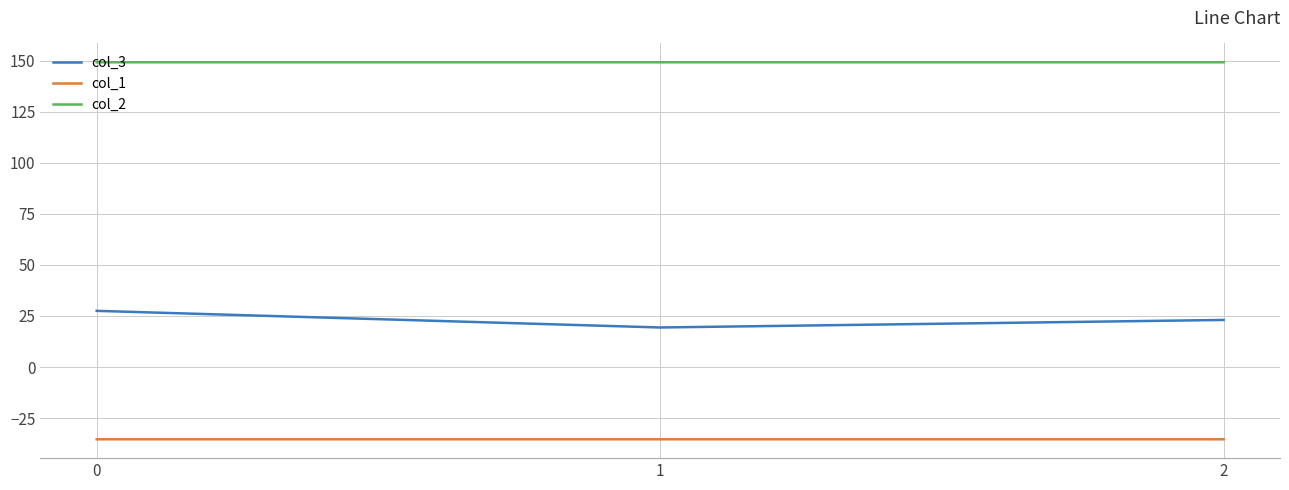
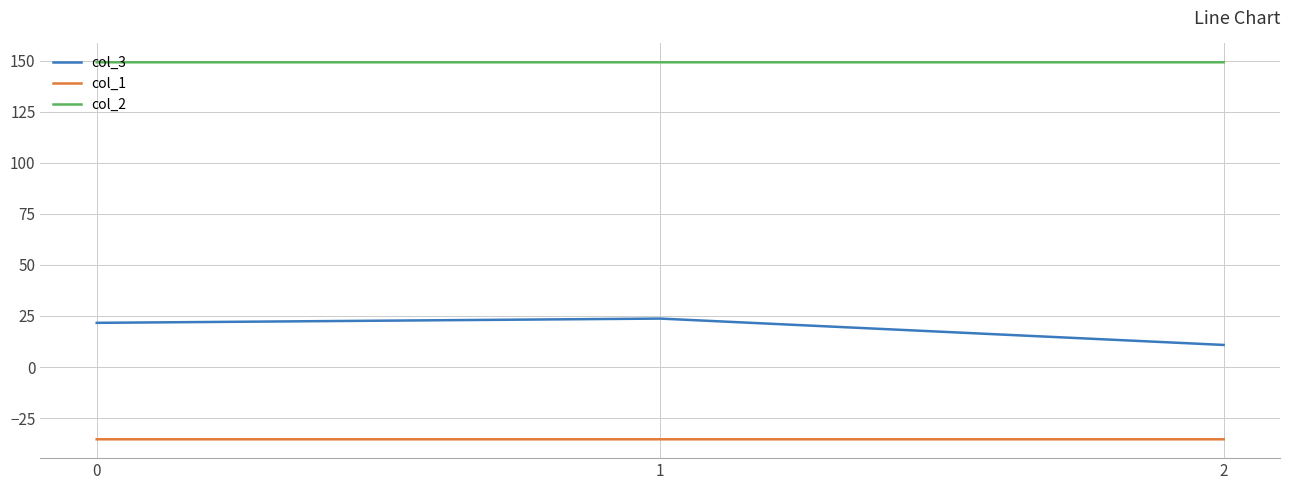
col_3, 0: 28 -> 22
col_3, 1: 19 -> 24
col_3, 2: 23 -> 11
